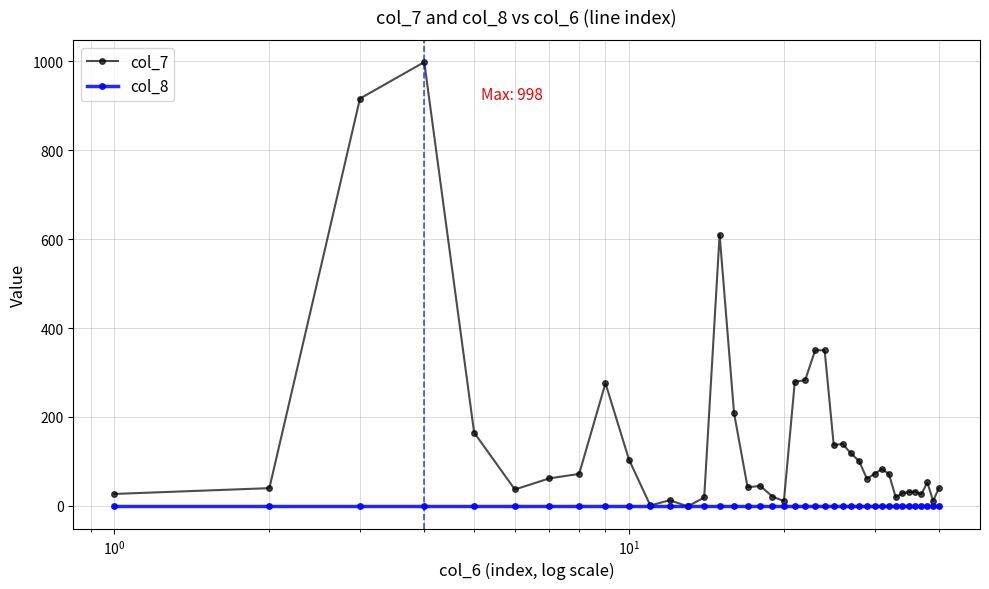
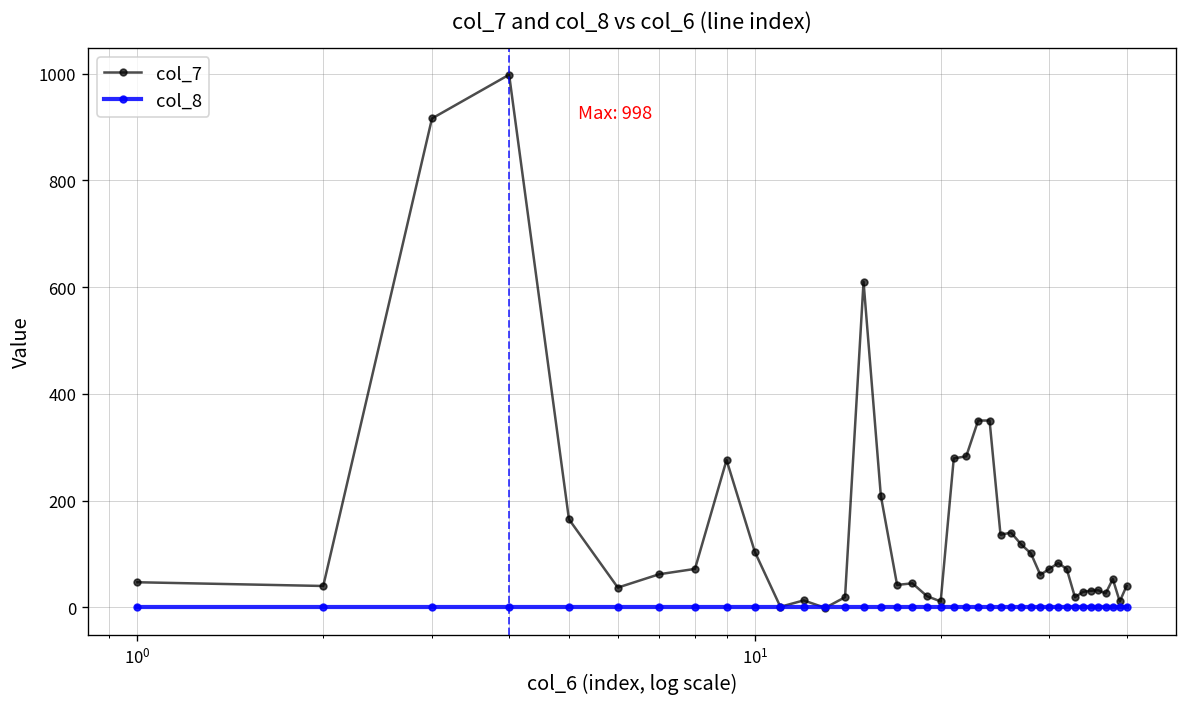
col_7, 10^0: 30 -> 50
